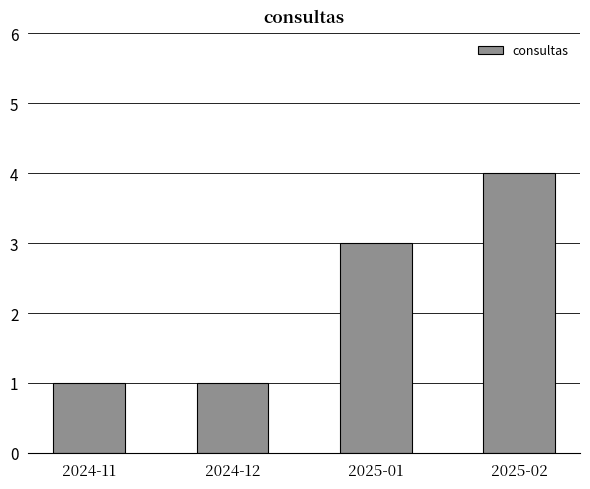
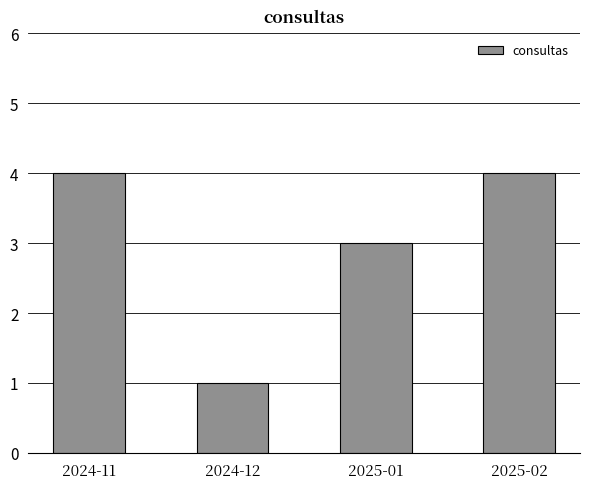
2024-11: 1 -> 4
